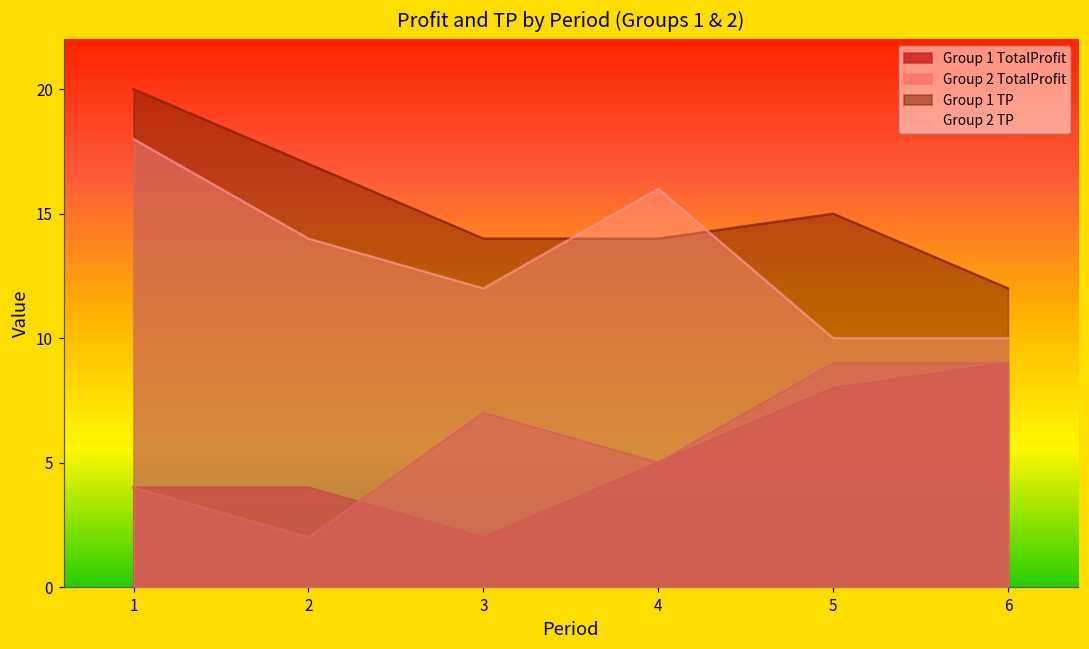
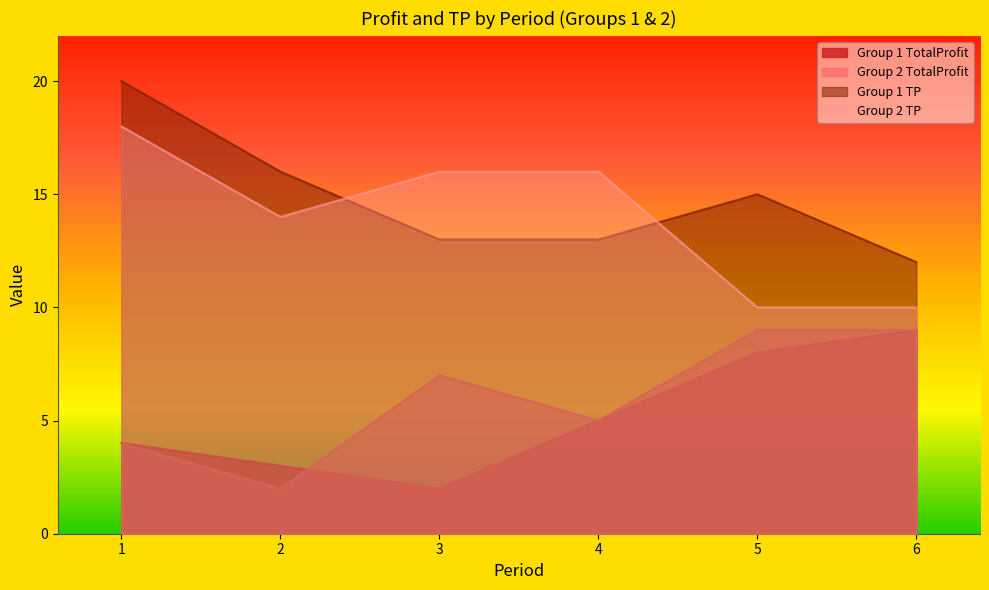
Group 1 TotalProfit, 2: 4 -> 3
Group 1 TP, 2: 17 -> 16
Group 1 TP, 3: 14 -> 13
Group 2 TP, 3: 12 -> 16
Group 1 TP, 4: 14 -> 13
